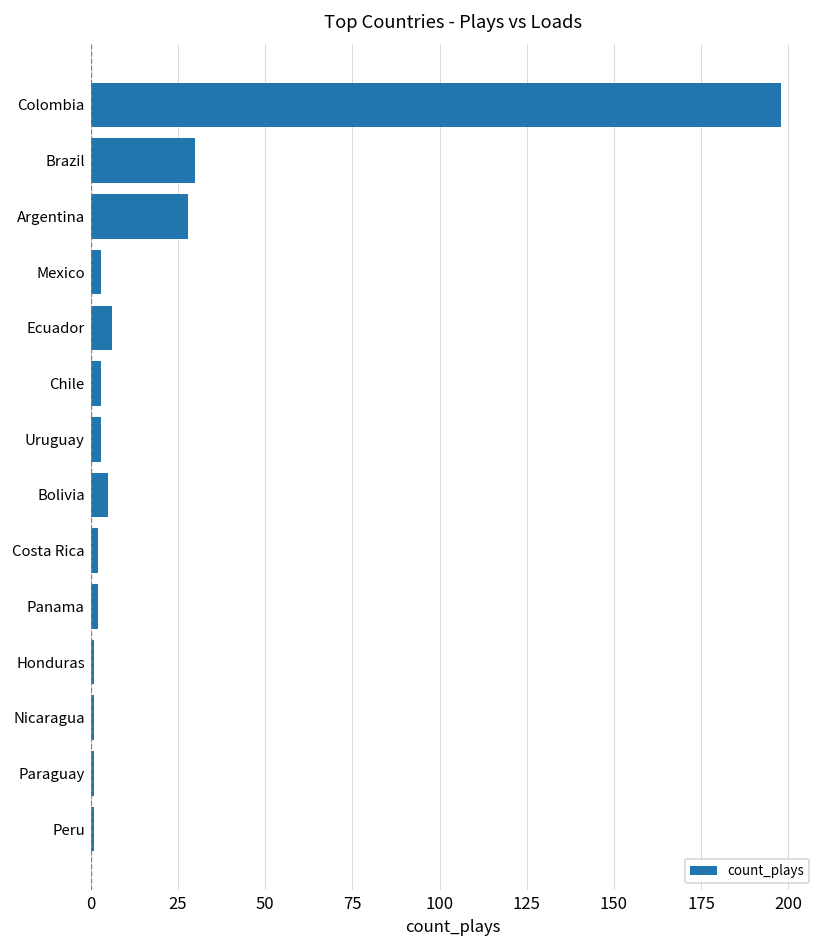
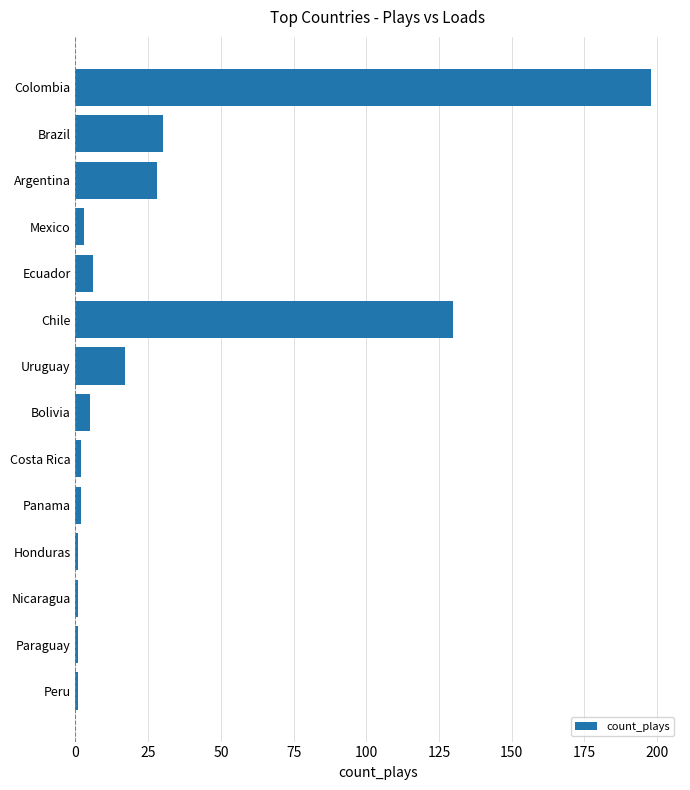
Chile: 3 -> 130
Uruguay: 3 -> 17
